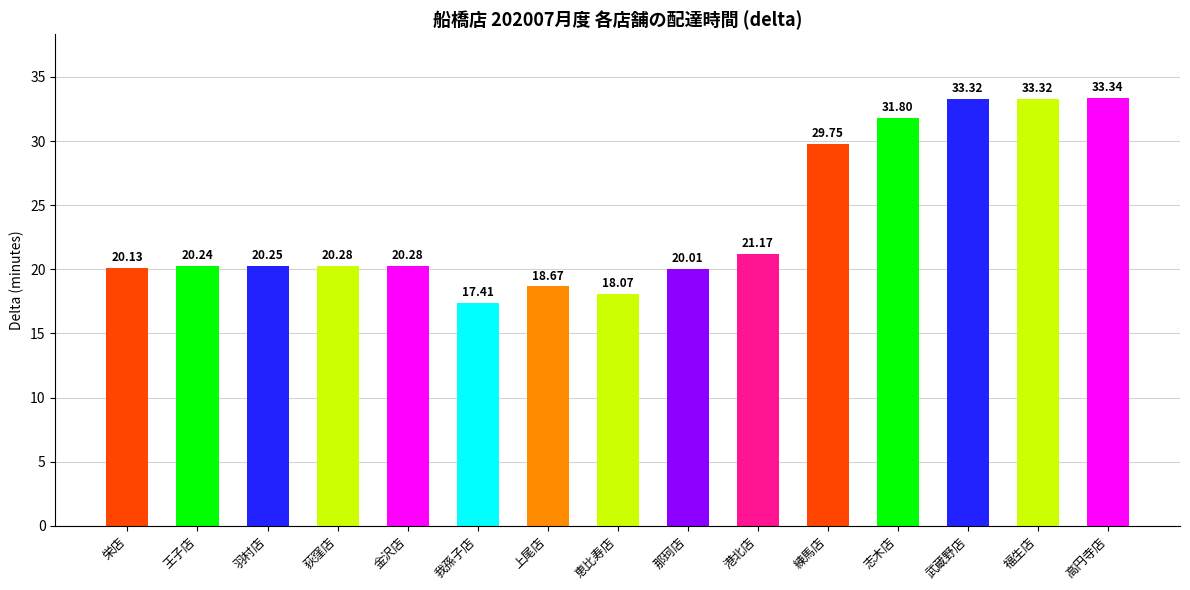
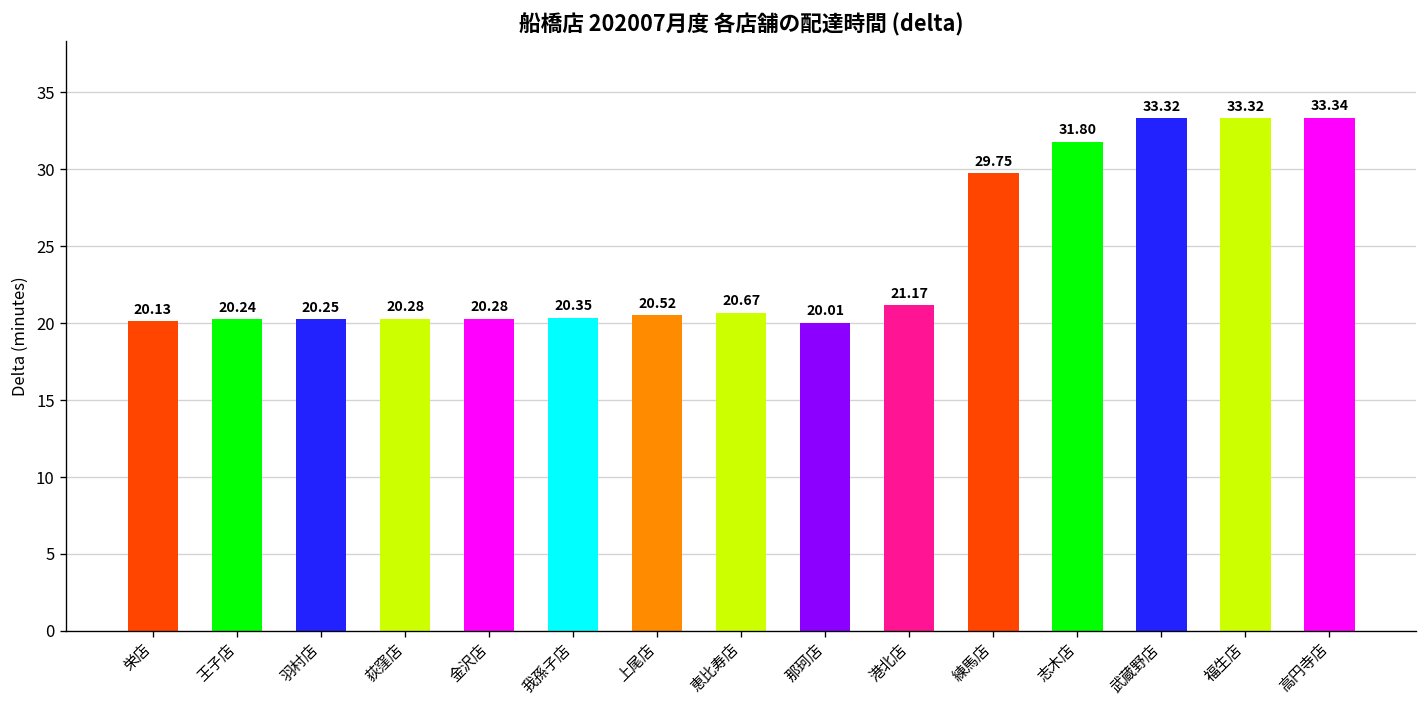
我孫子店: 17.41 -> 20.35
上尾店: 18.67 -> 20.52
恵比寿店: 18.07 -> 20.67
